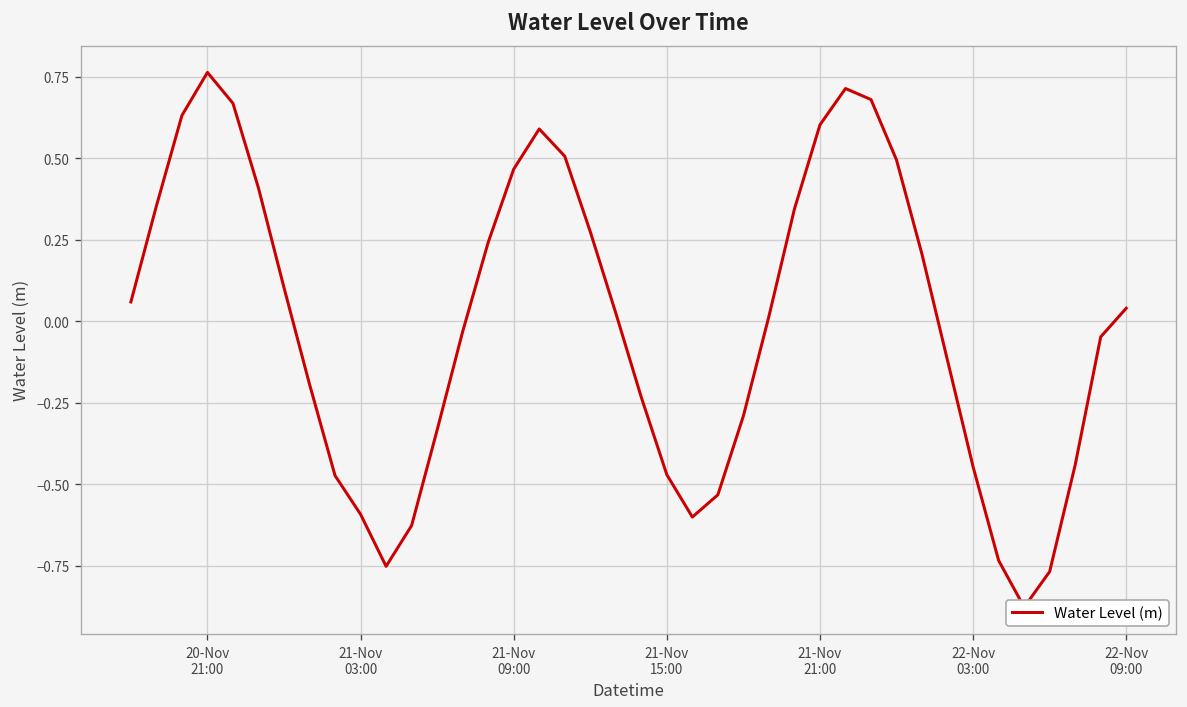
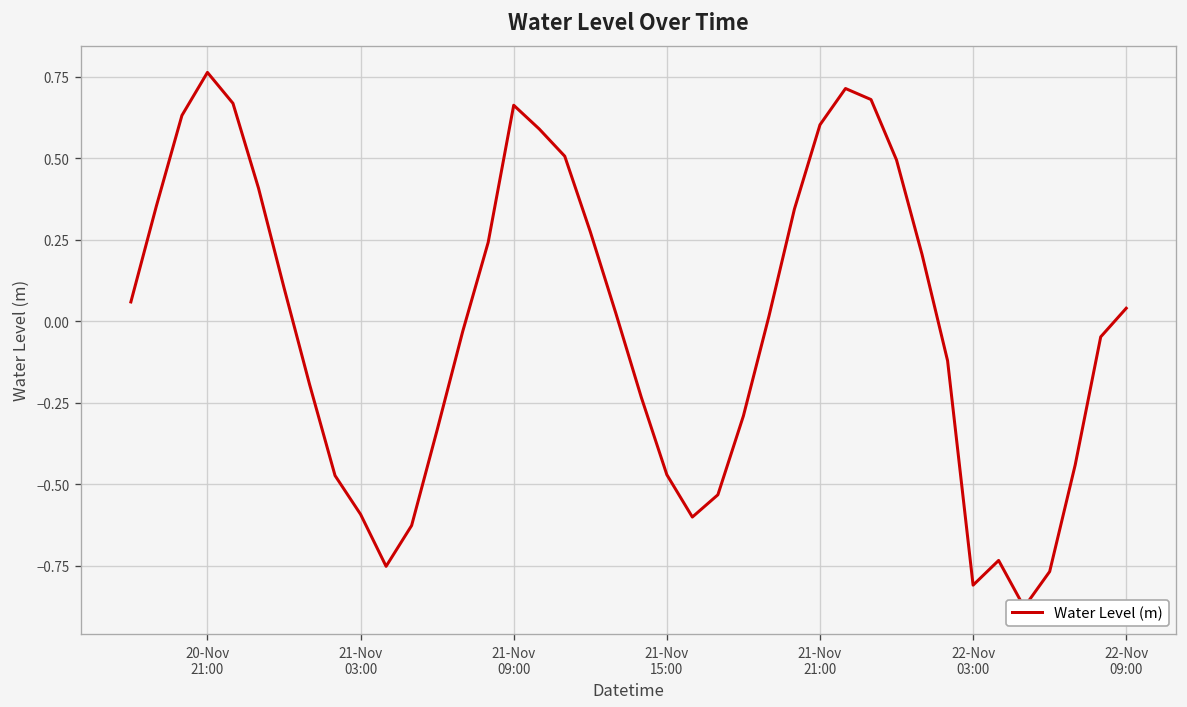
21-Nov 09:00: 0.47 -> 0.66
22-Nov 03:00: -0.45 -> -0.81
